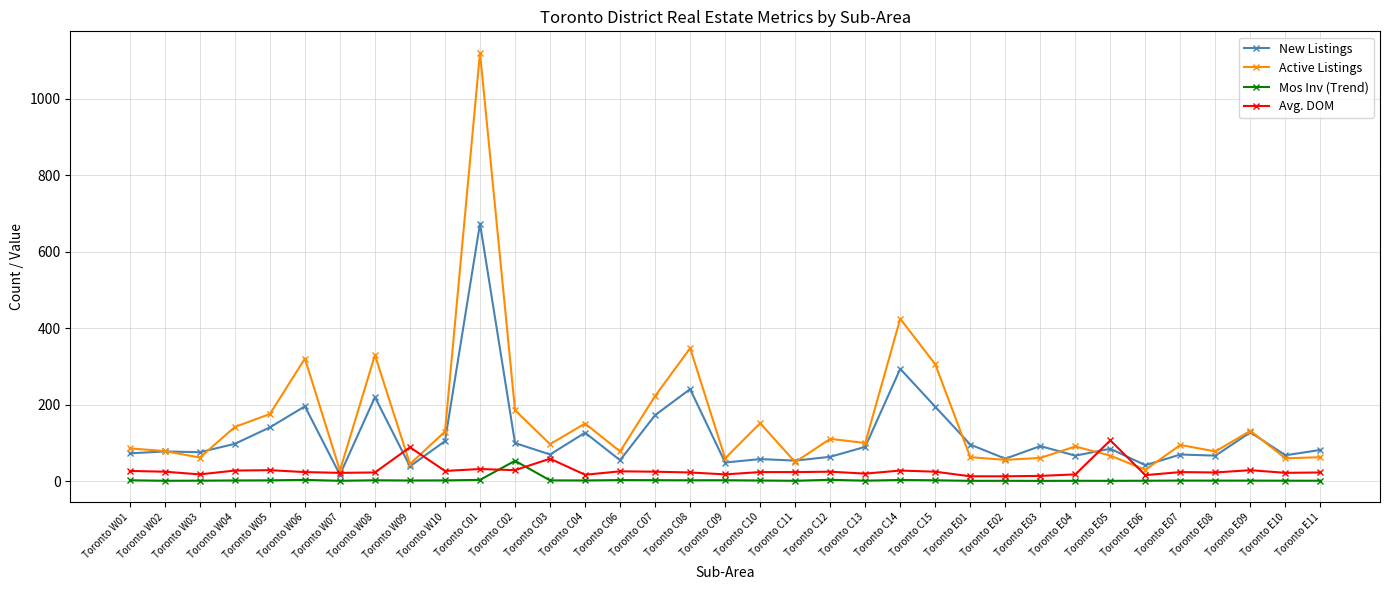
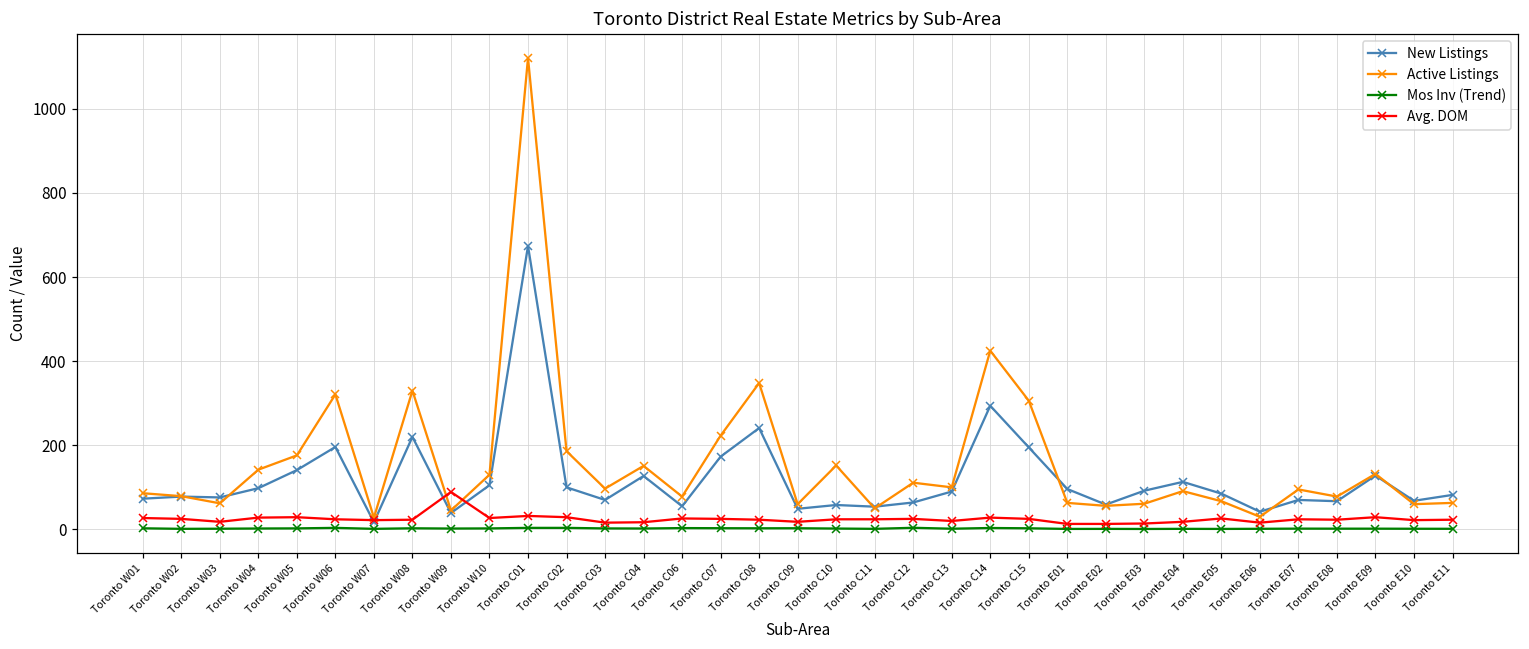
Mos Inv (Trend), Toronto C02: 50 -> 0
Avg. DOM, Toronto C03: 60 -> 20
New Listings, Toronto E04: 70 -> 110
Avg. DOM, Toronto E05: 110 -> 30
